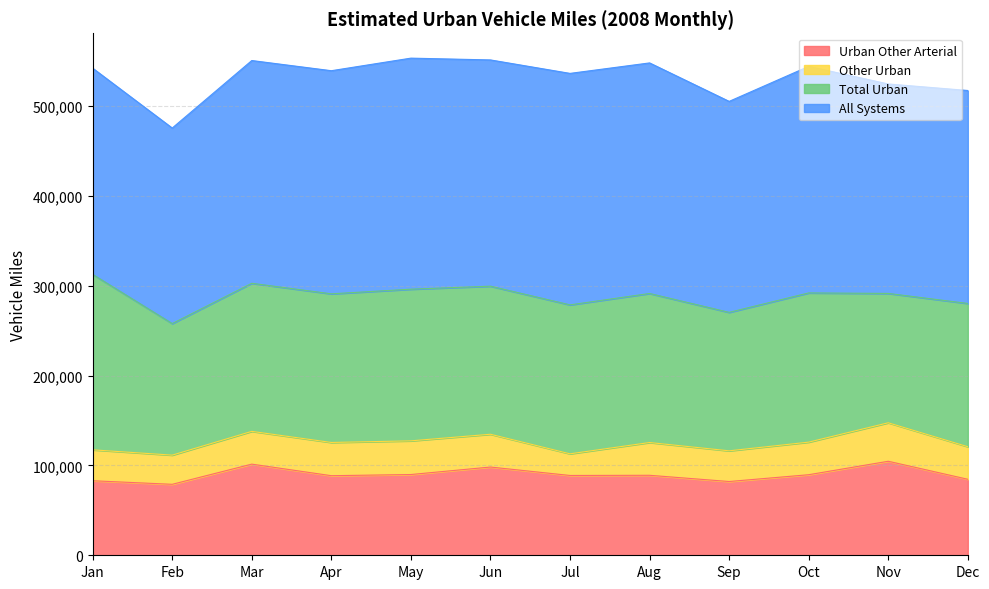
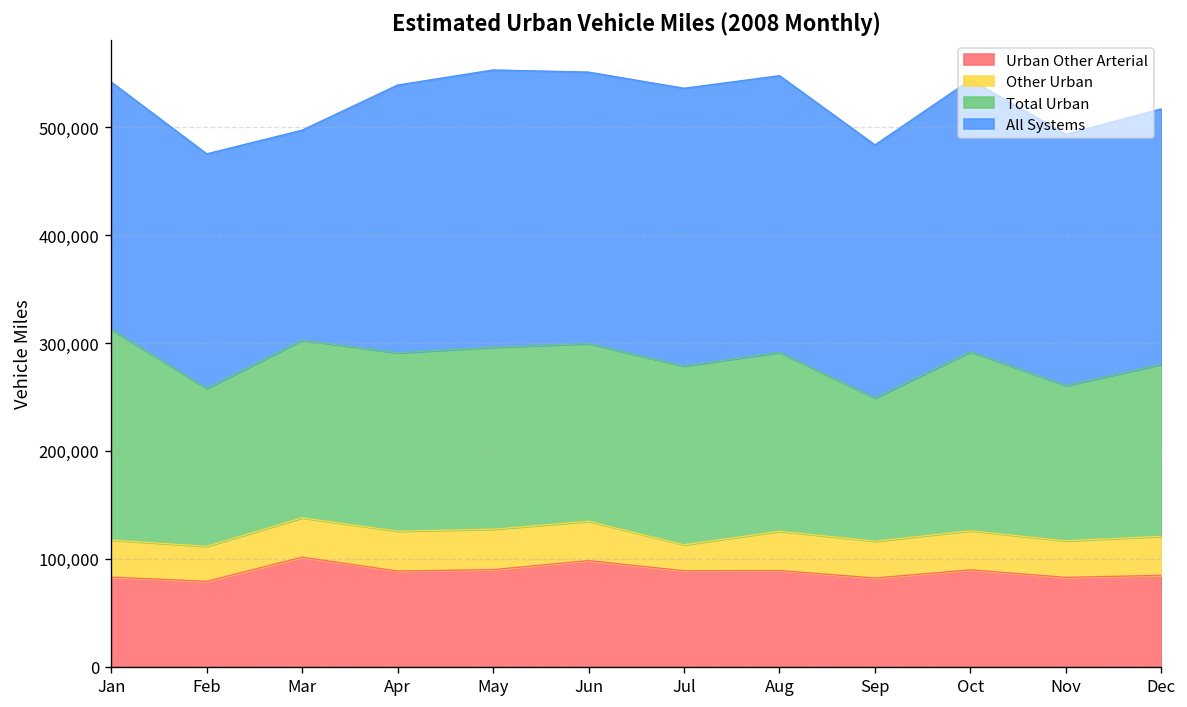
All Systems, Mar: 250,000 -> 190,000
Total Urban, Sep: 150,000 -> 130,000
Urban Other Arterial, Nov: 100,000 -> 80,000
Other Urban, Nov: 40,000 -> 30,000
